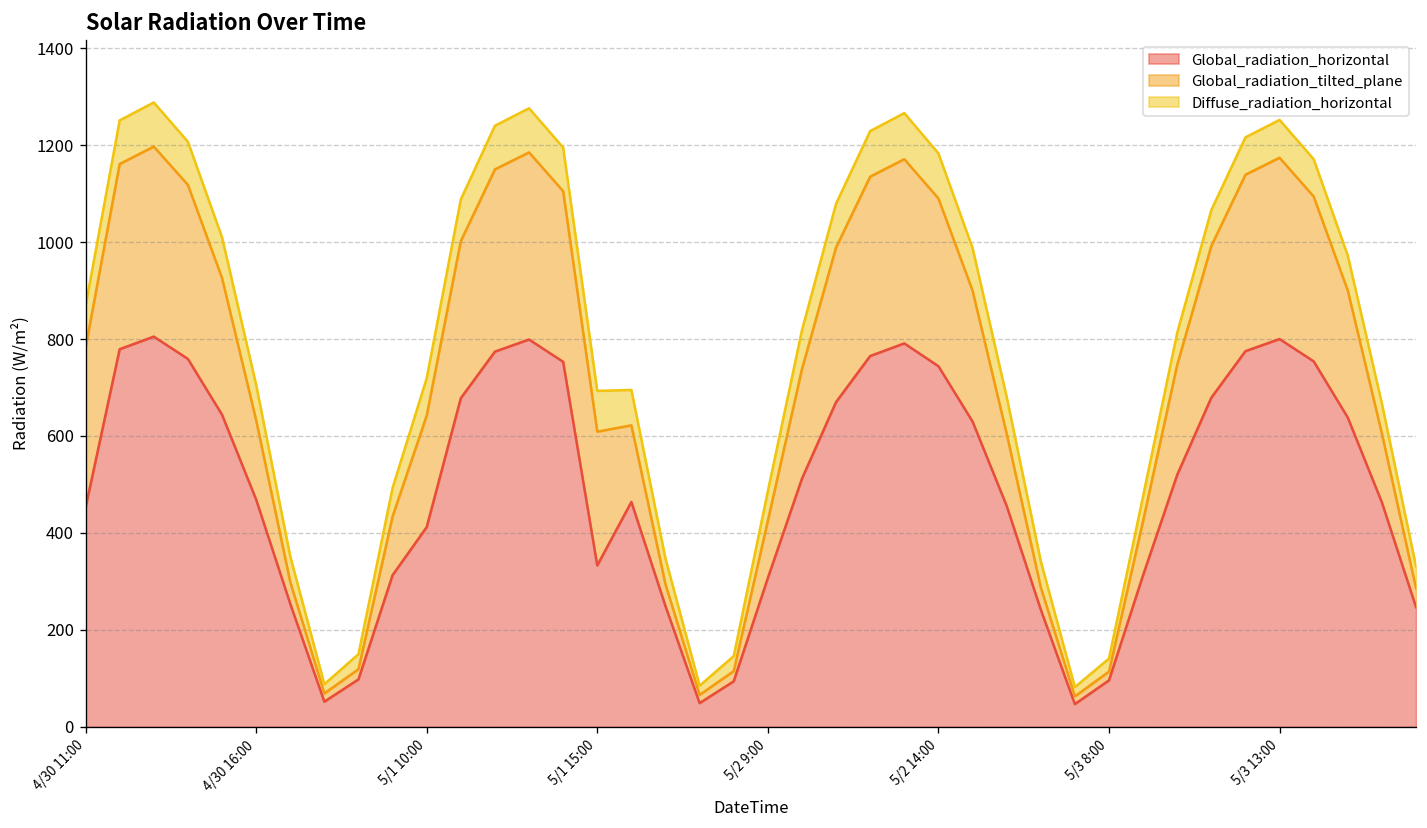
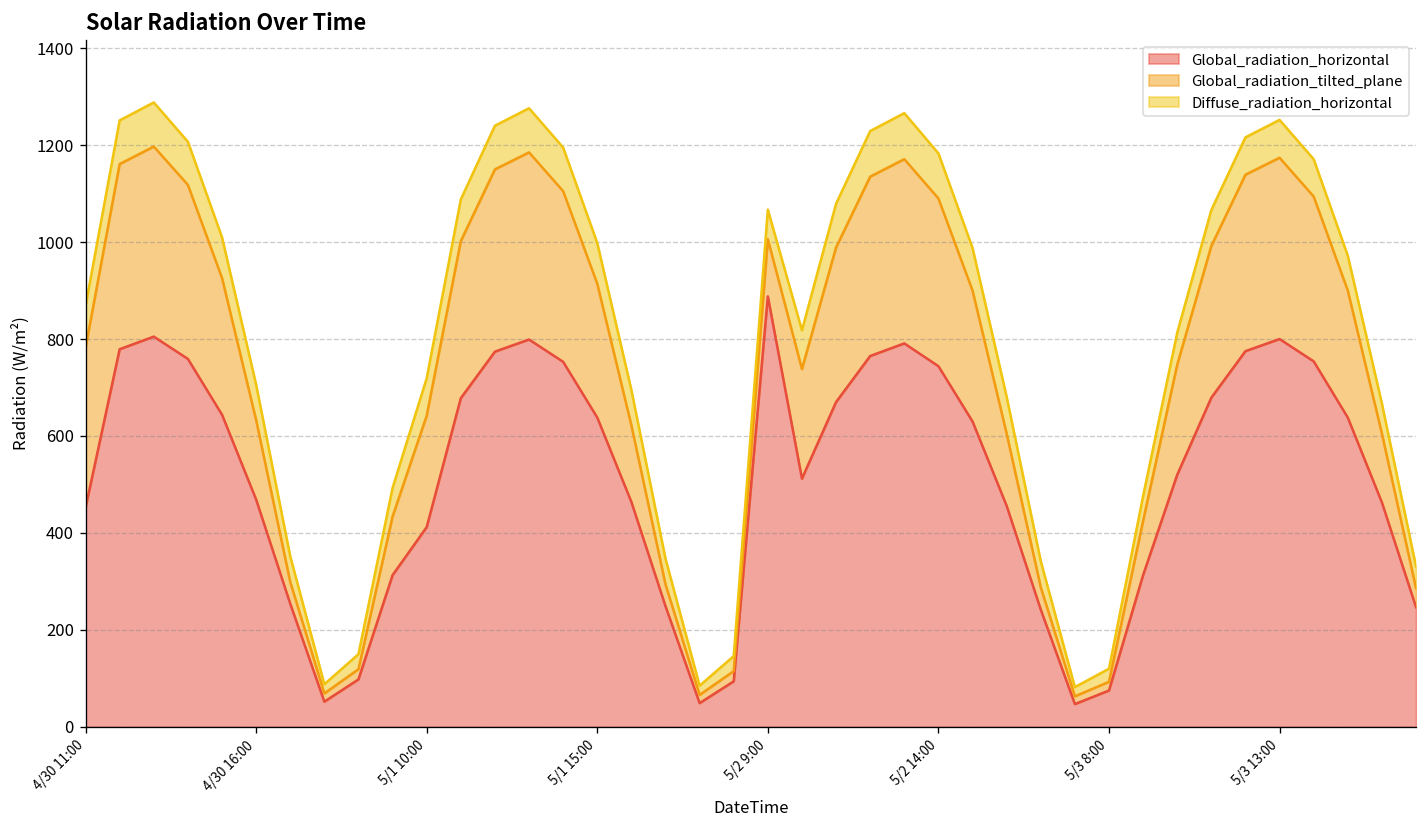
Global_radiation_horizontal, 5/1 15:00: 330 -> 640
Global_radiation_horizontal, 5/2 9:00: 310 -> 890
Global_radiation_horizontal, 5/3 8:00: 100 -> 80
